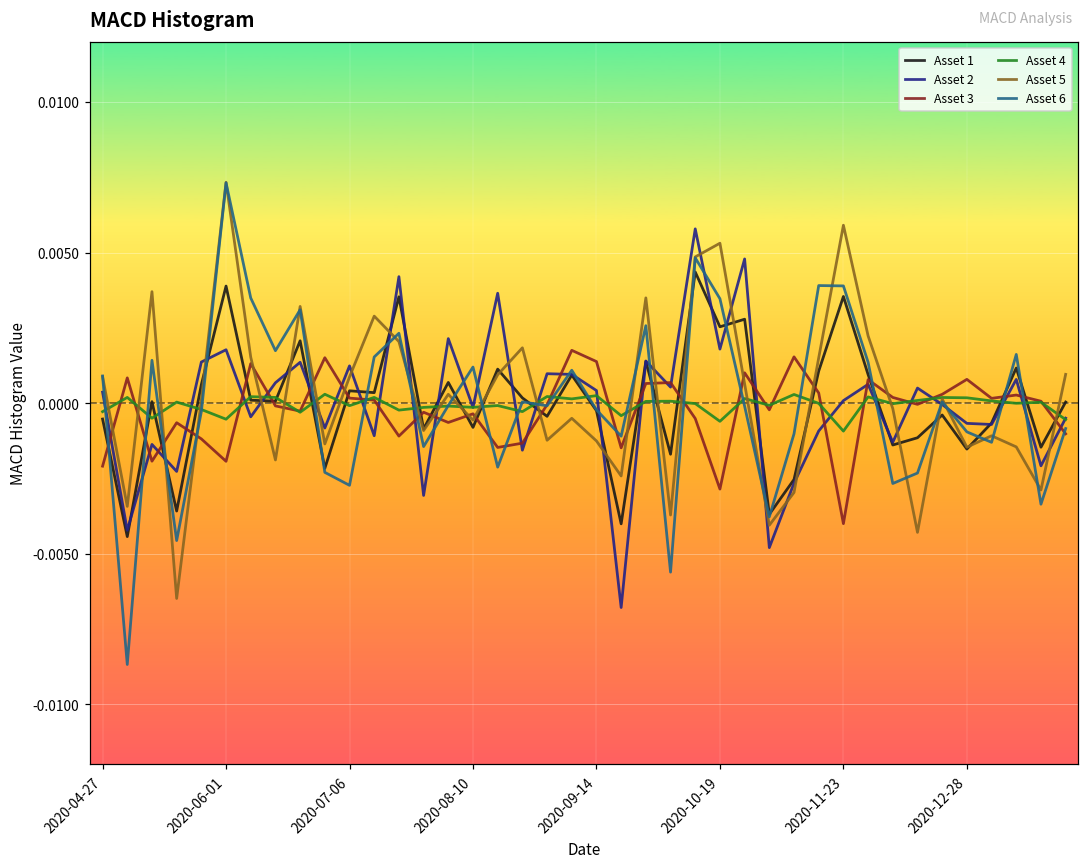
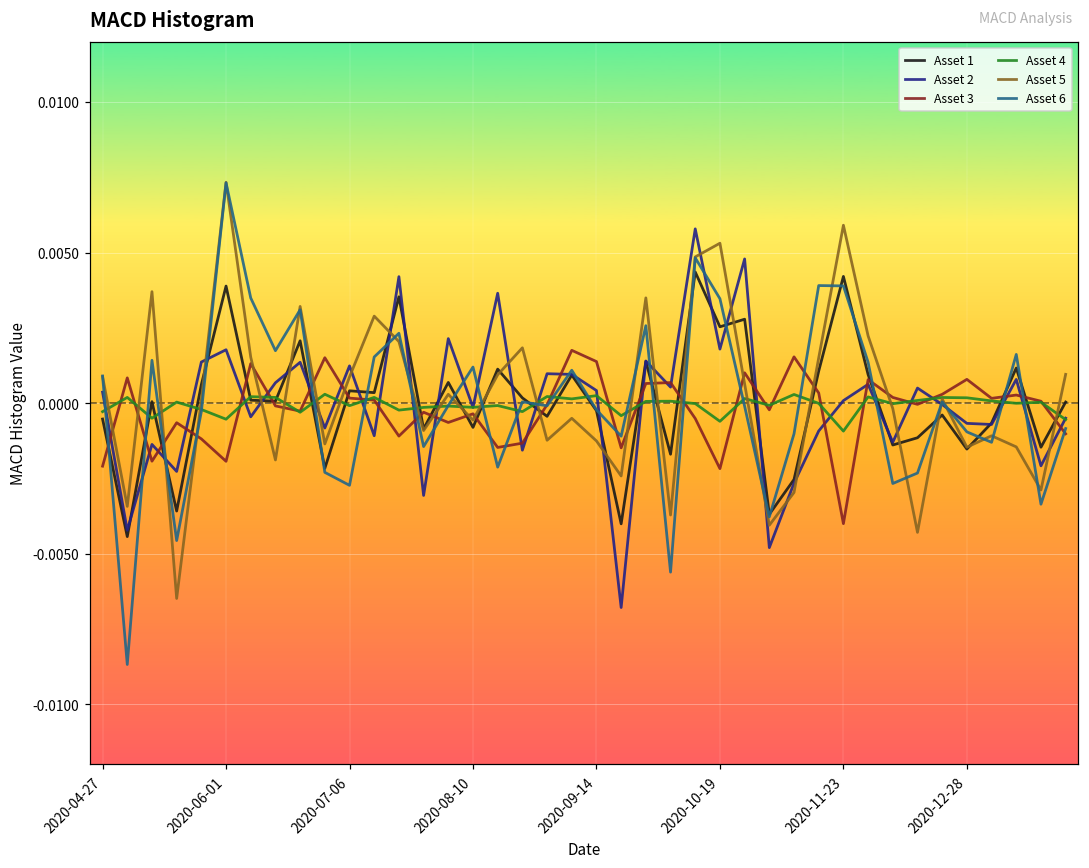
Asset 3, 2020-10-19: -0.0029 -> -0.0022
Asset 1, 2020-11-23: 0.0035 -> 0.0042
